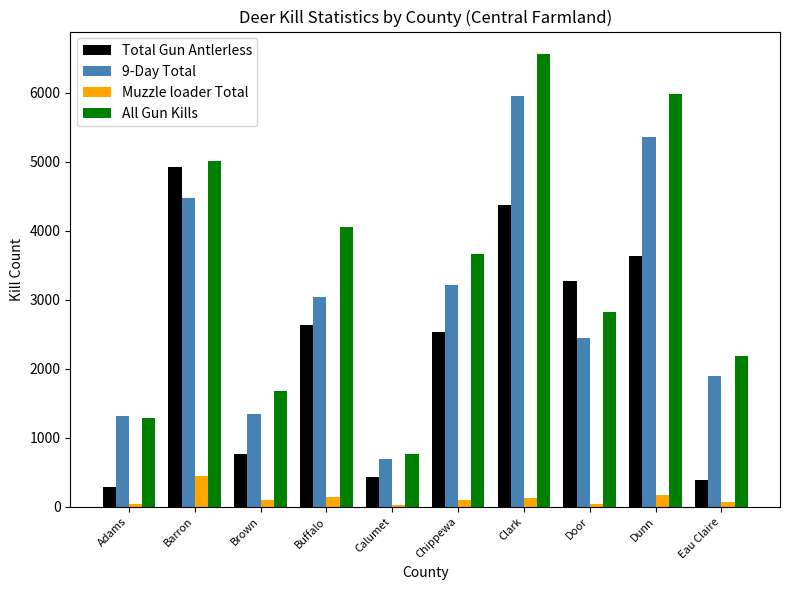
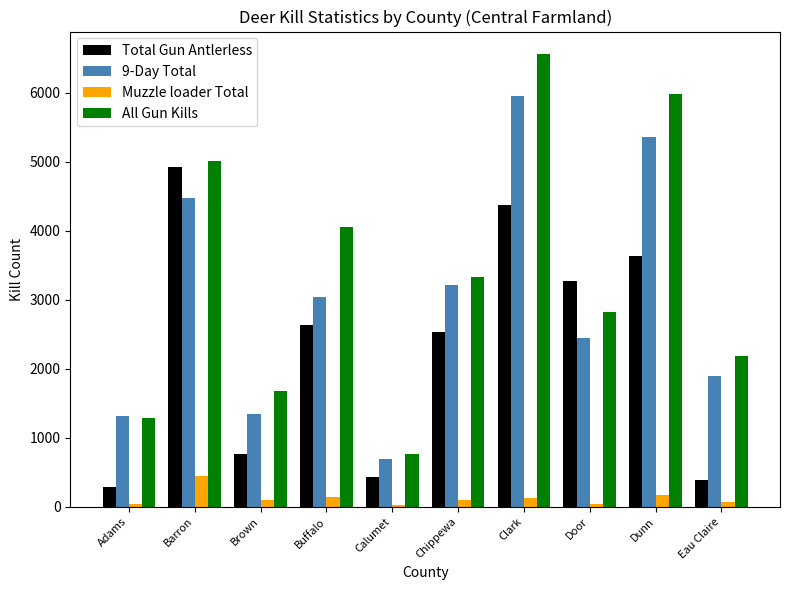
All Gun Kills, Chippewa: 3700 -> 3300
